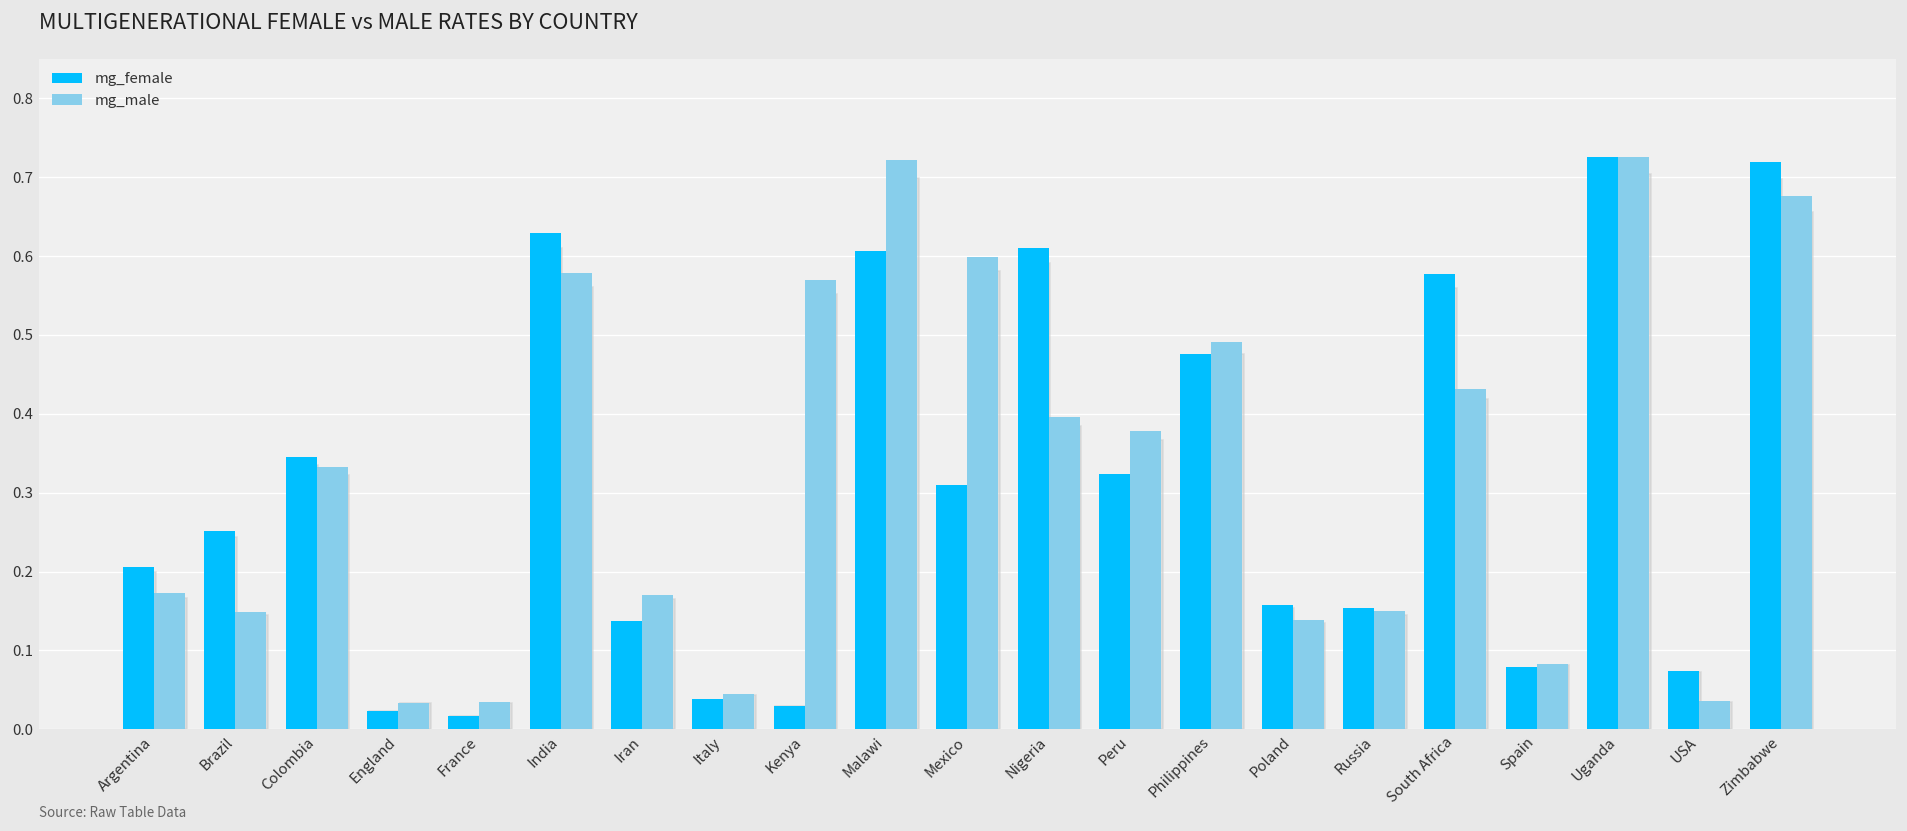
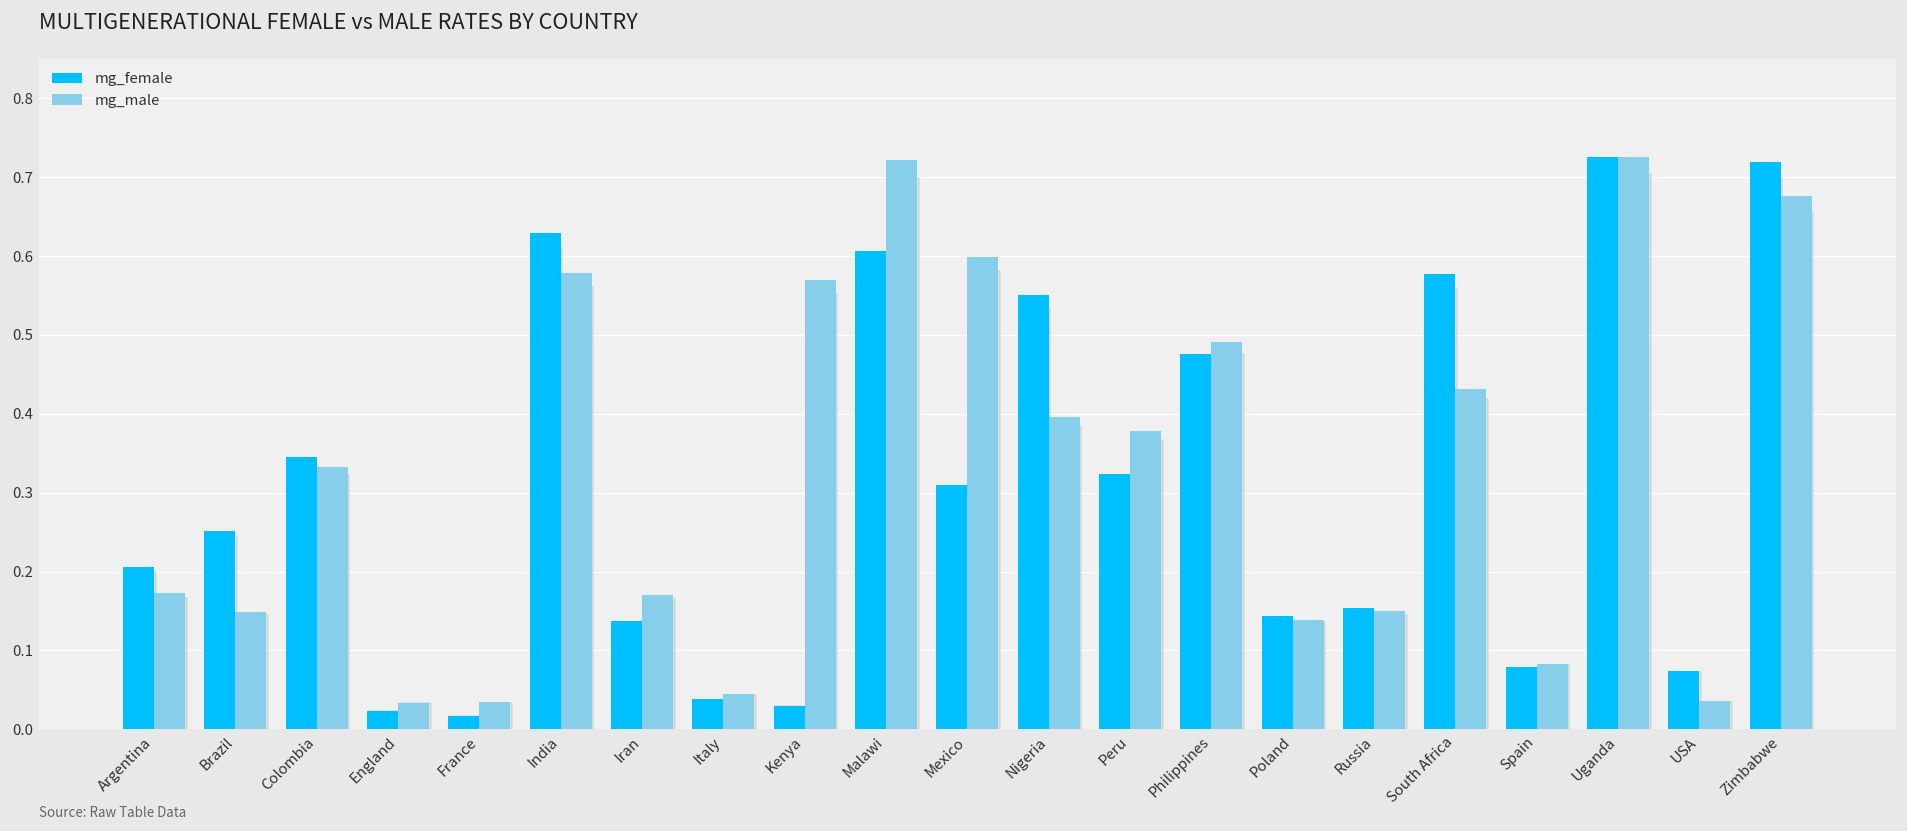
mg_female, Nigeria: 0.61 -> 0.55
mg_female, Poland: 0.16 -> 0.14
